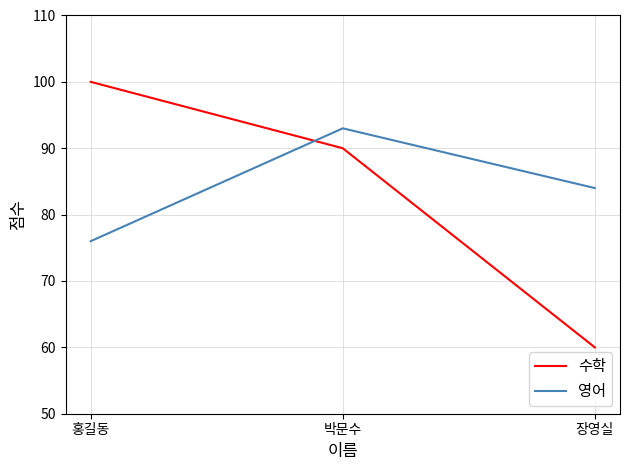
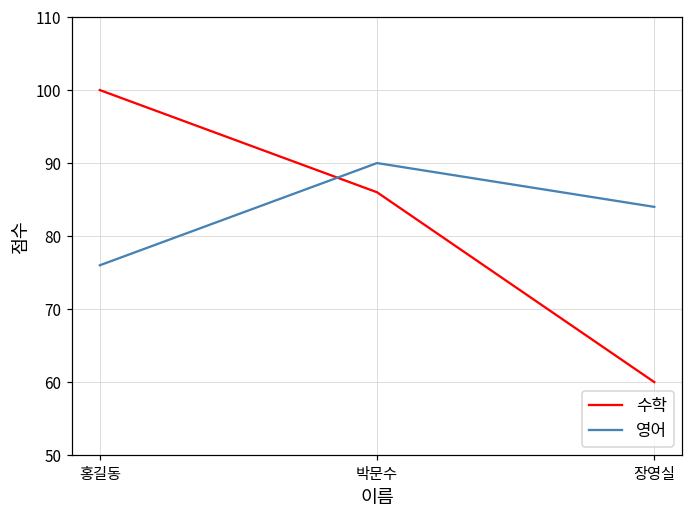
수학, 박문수: 90 -> 86
영어, 박문수: 93 -> 90
